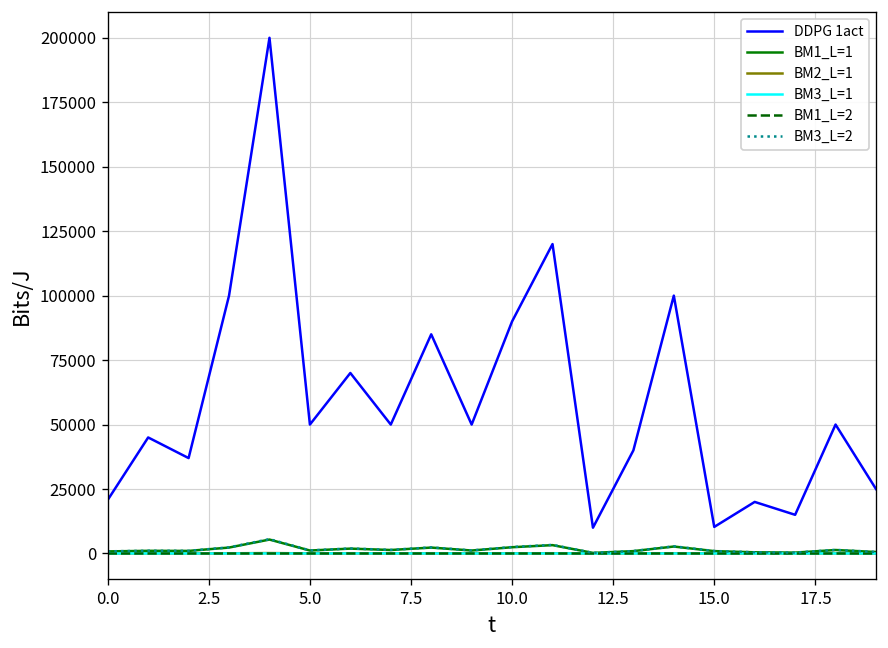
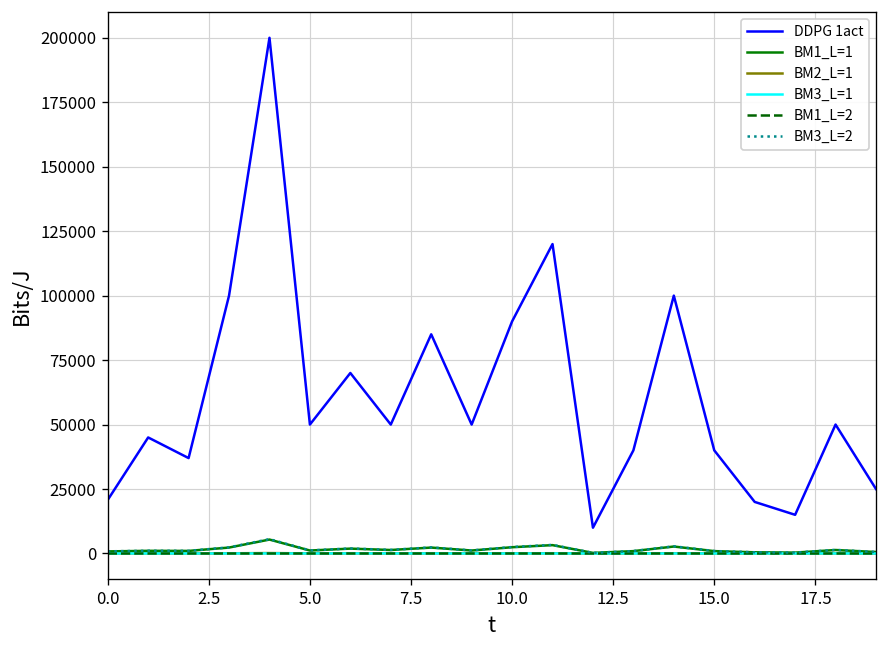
DDPG 1act, 15.0: 10000 -> 40000
